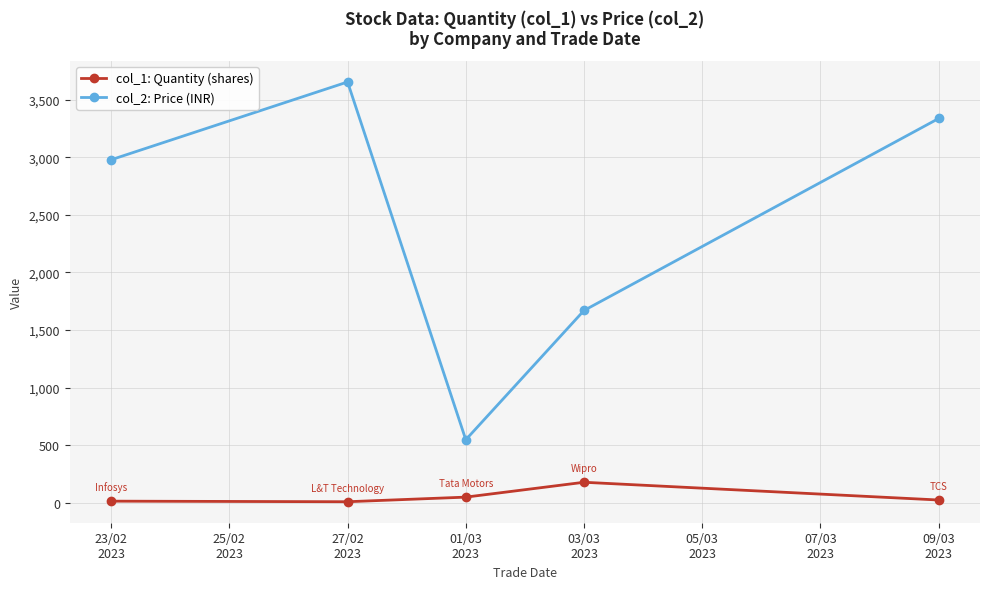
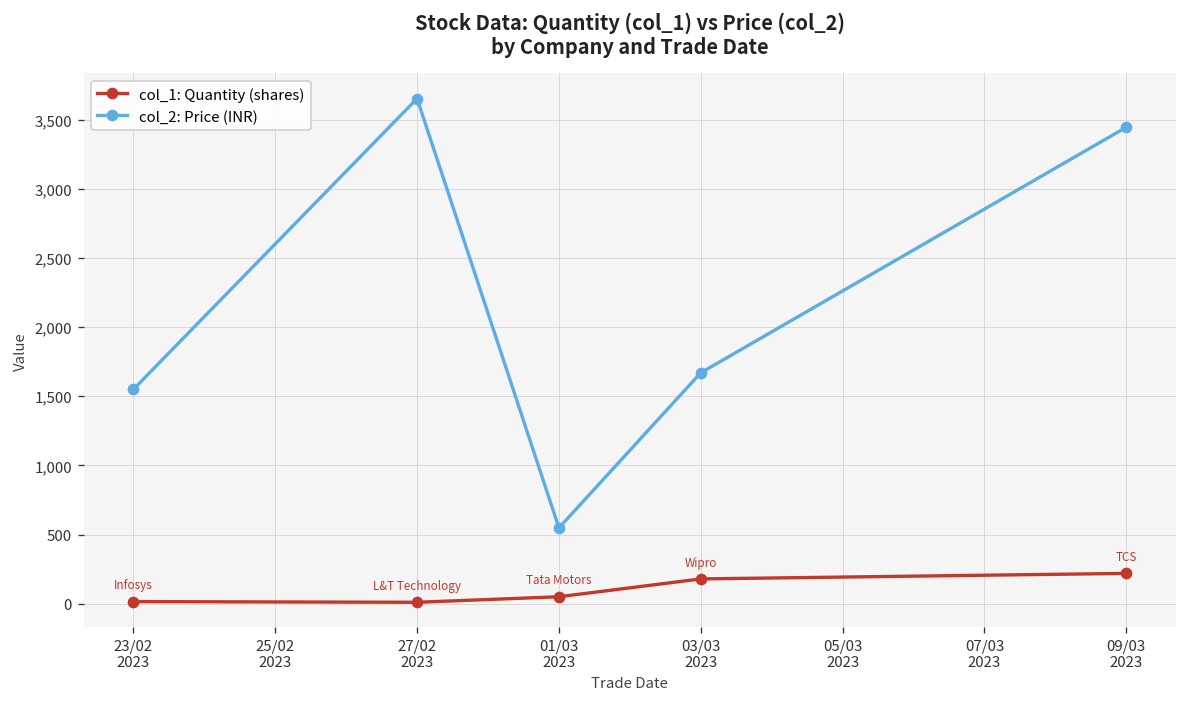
col_2: Price (INR), 23/02 2023: 2,980 -> 1,550
col_1: Quantity (shares), 09/03 2023: 30 -> 220
col_2: Price (INR), 09/03 2023: 3,340 -> 3,450
